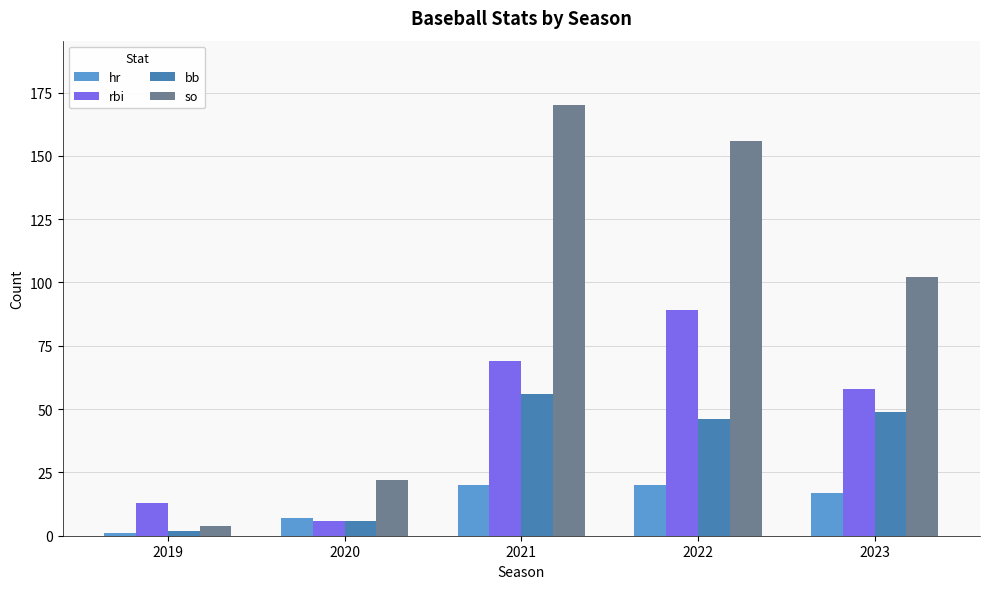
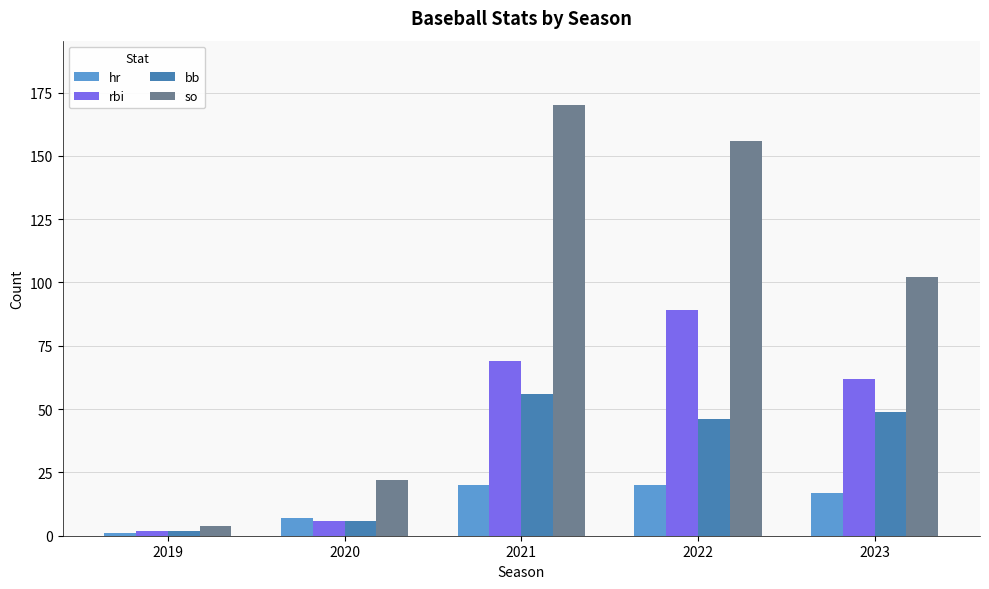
rbi, 2019: 13 -> 2
rbi, 2023: 58 -> 62
